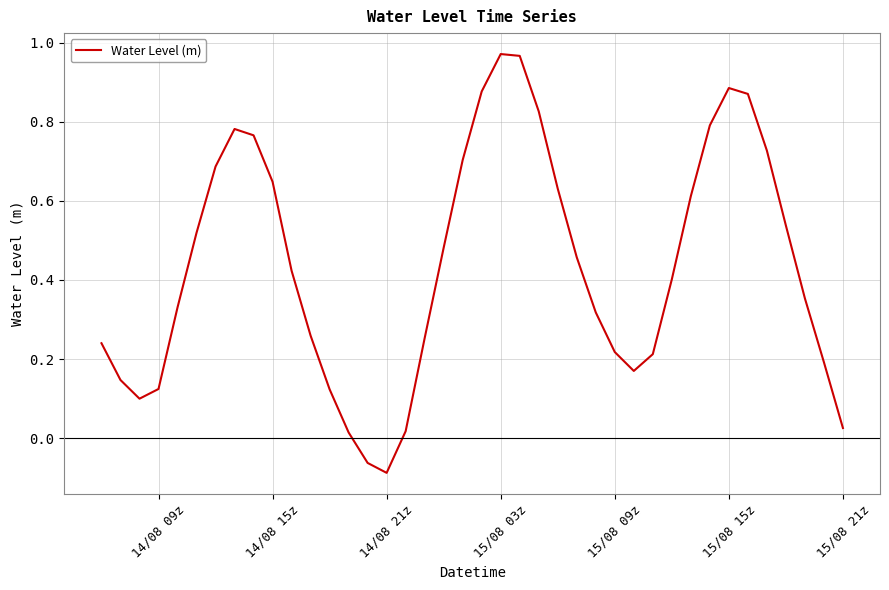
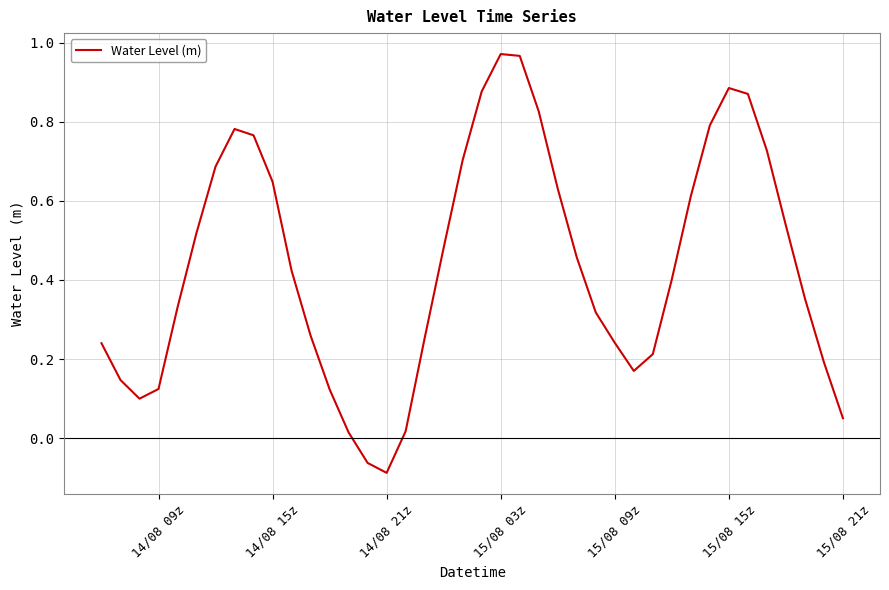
15/08 09z: 0.22 -> 0.24
15/08 21z: 0.03 -> 0.05
